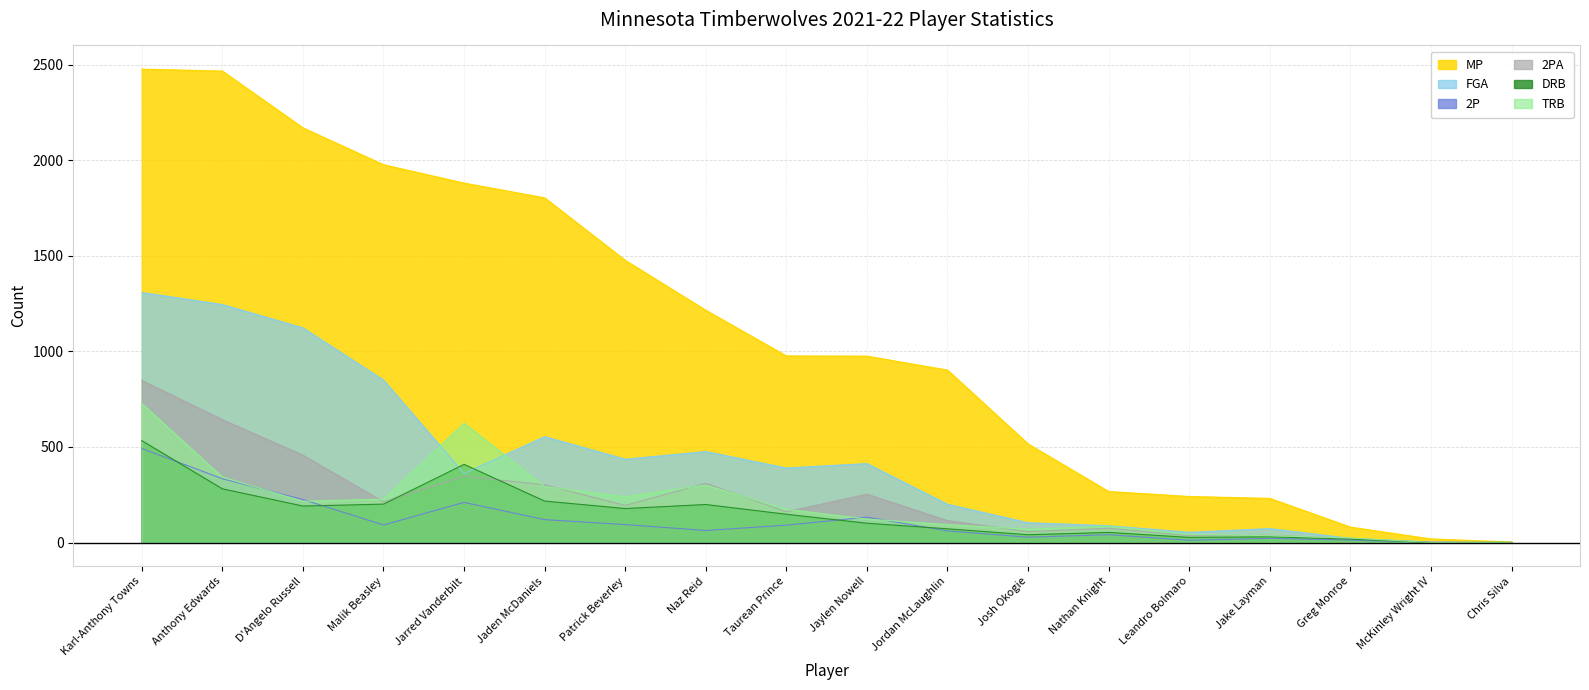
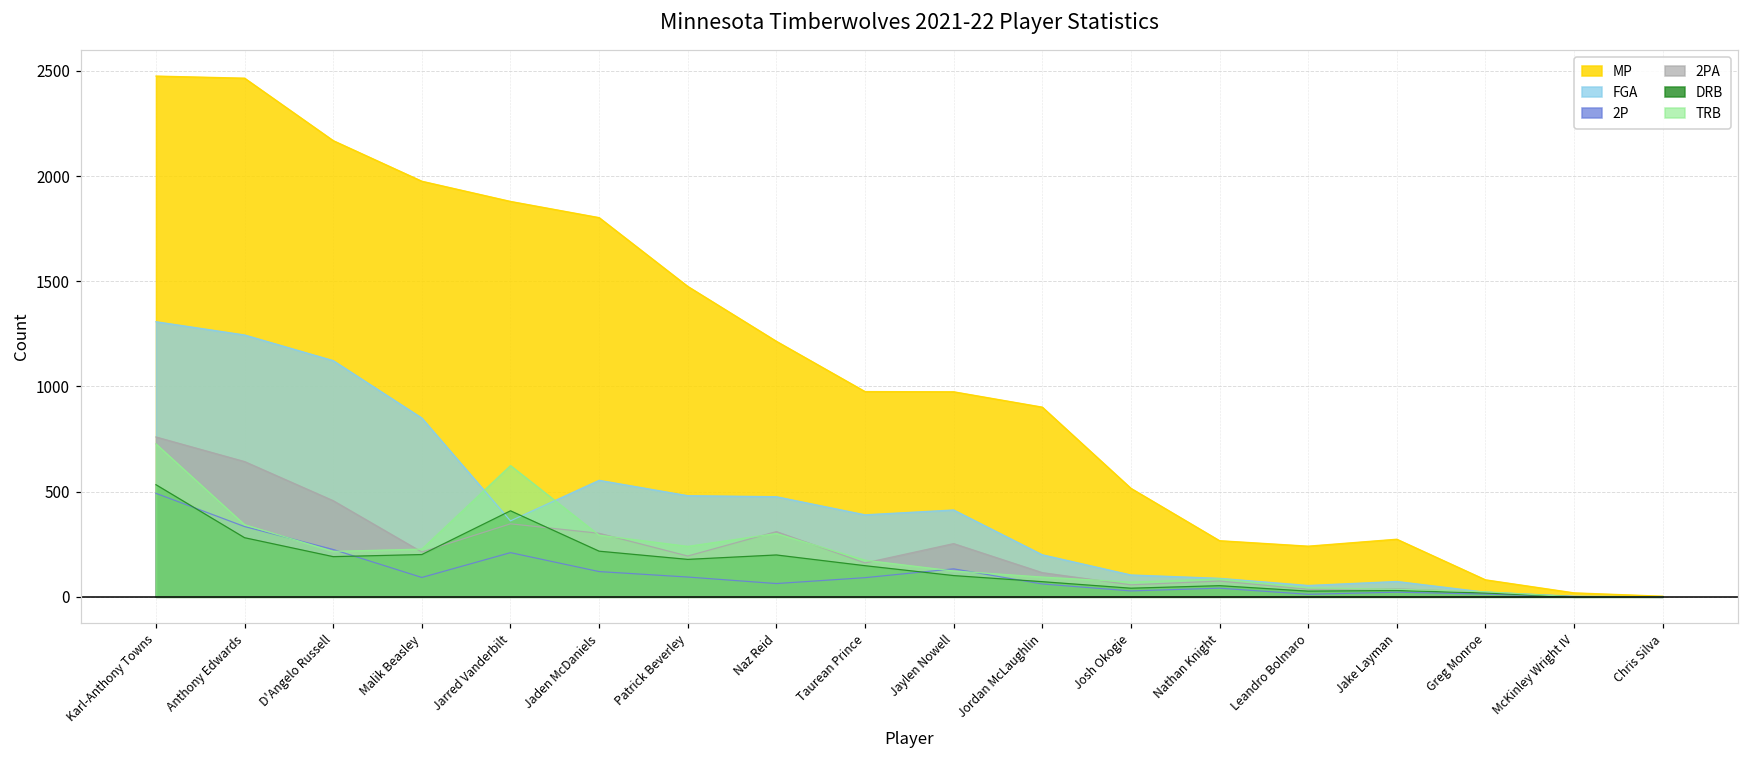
2PA, Karl-Anthony Towns: 850 -> 760
FGA, Patrick Beverley: 440 -> 480
MP, Jake Layman: 230 -> 270
